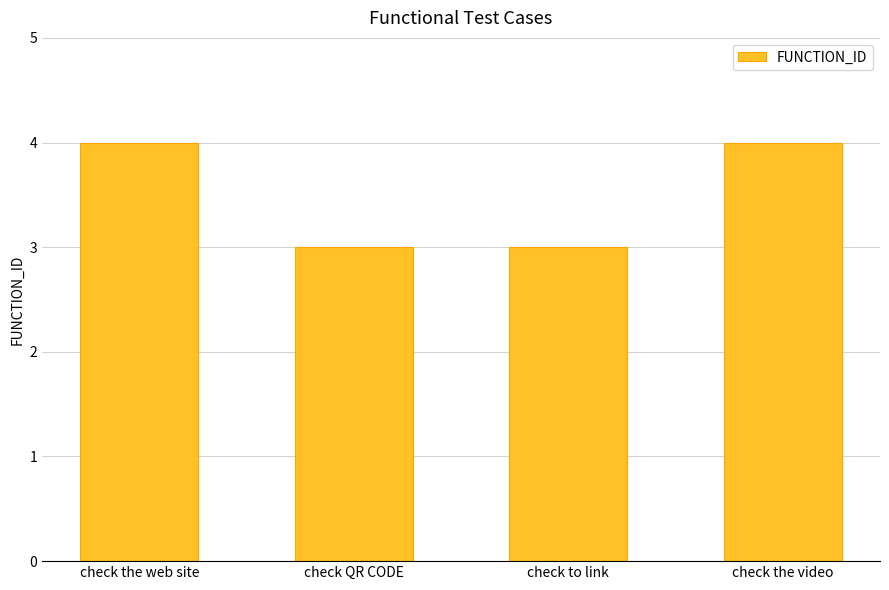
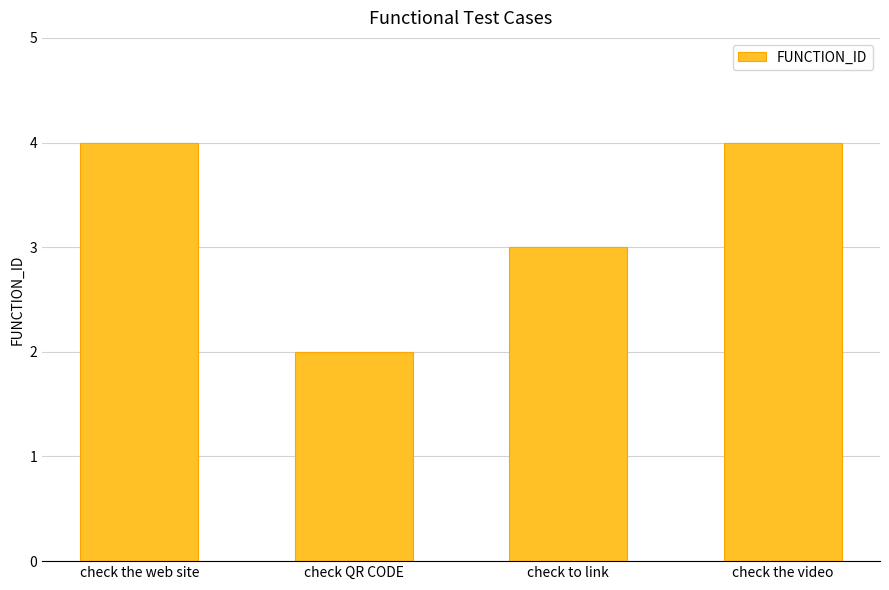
check QR CODE: 3 -> 2
